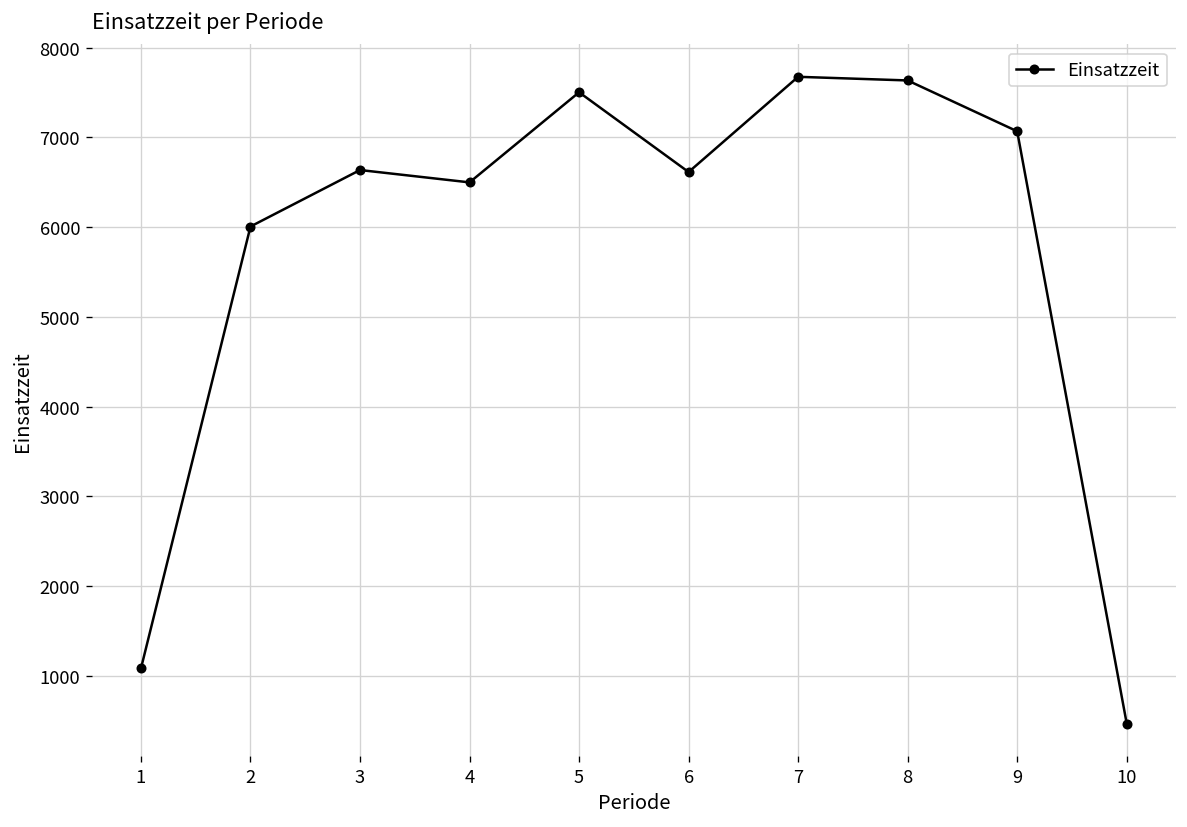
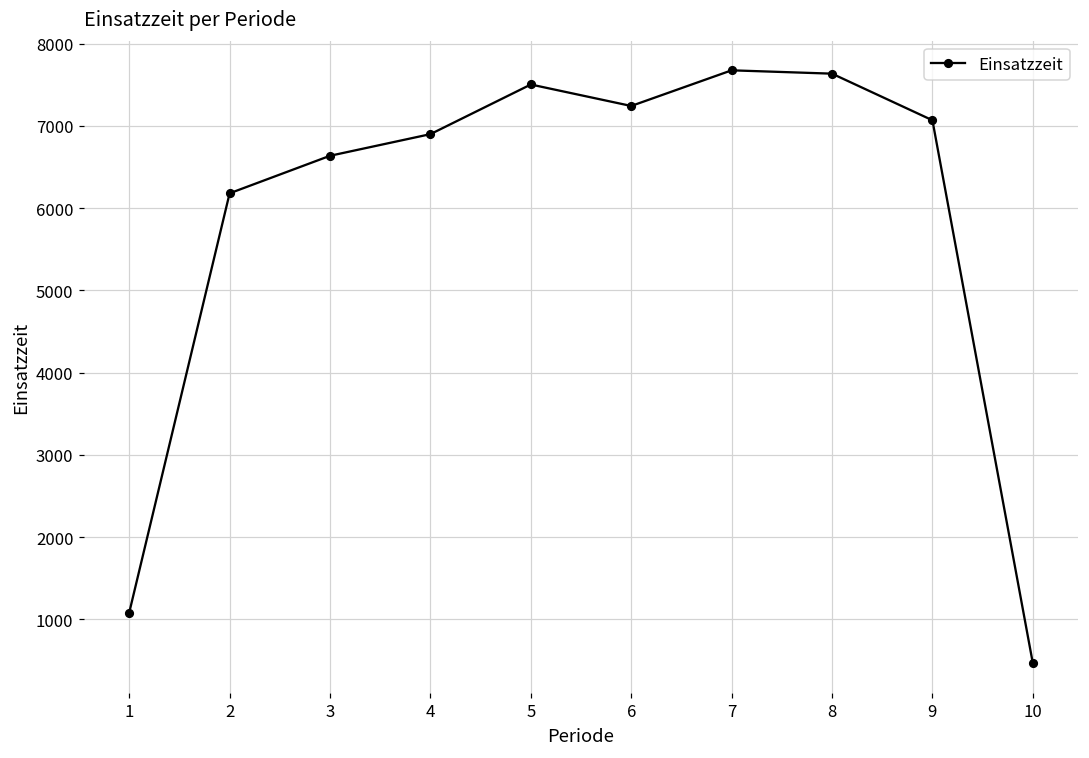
2: 6000 -> 6200
4: 6500 -> 6900
6: 6600 -> 7200
